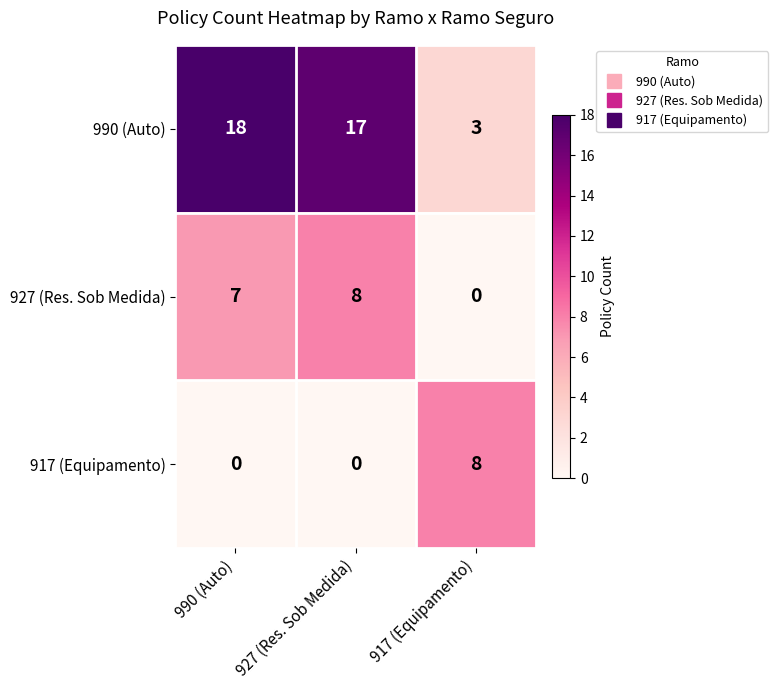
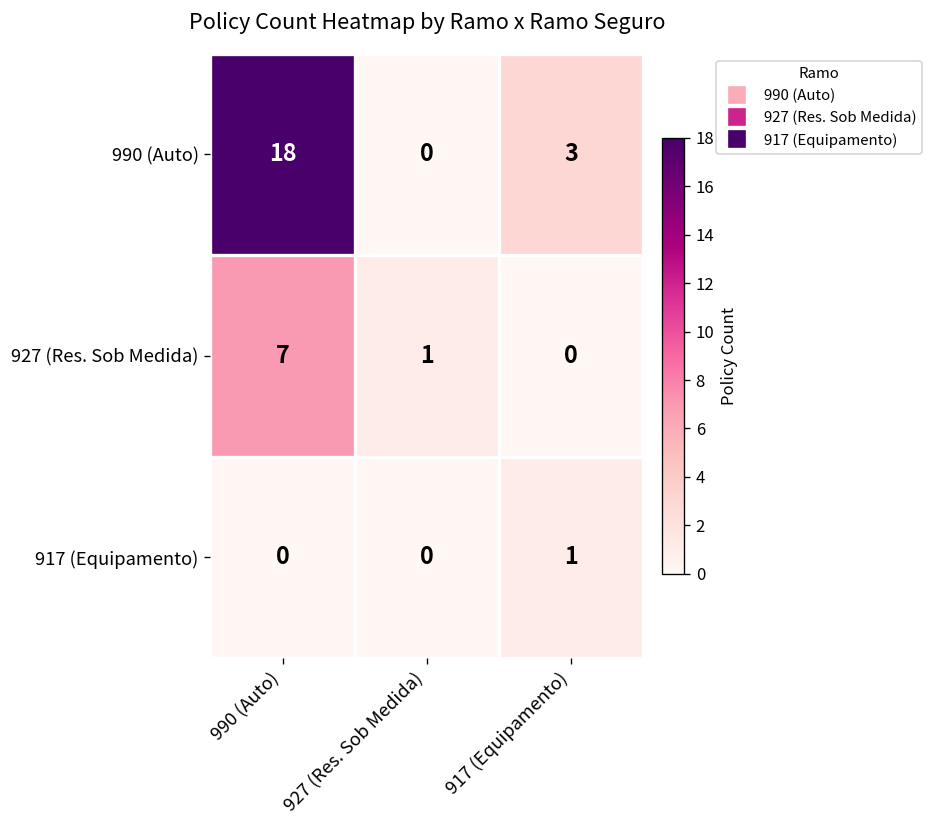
990 (Auto), 927 (Res. Sob Medida): 17 -> 0
927 (Res. Sob Medida), 927 (Res. Sob Medida): 8 -> 1
917 (Equipamento), 917 (Equipamento): 8 -> 1
